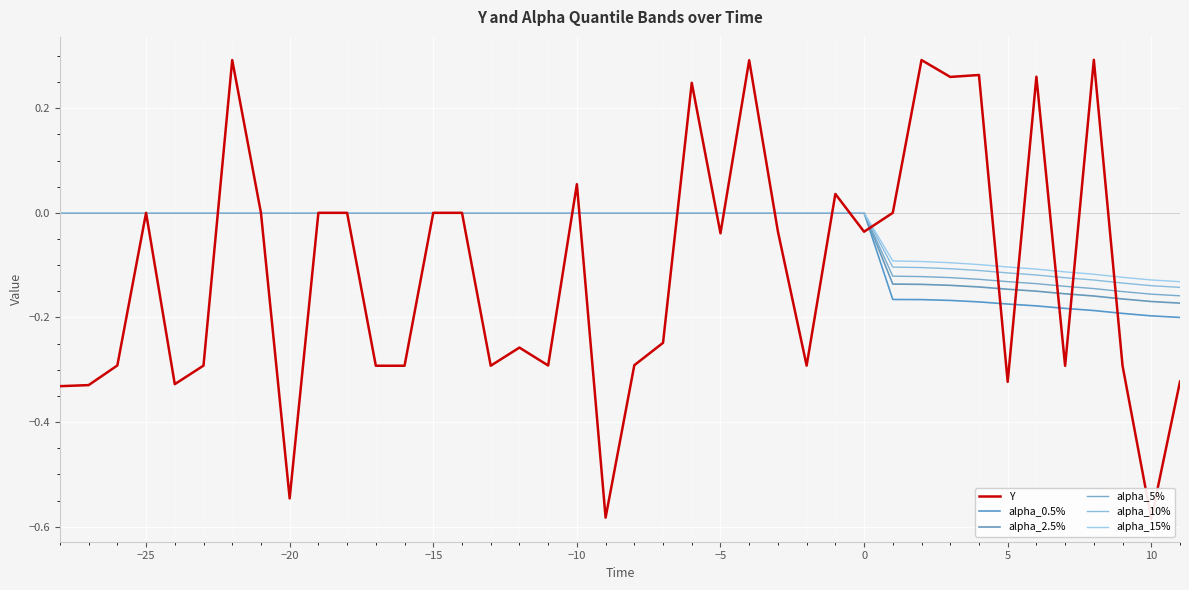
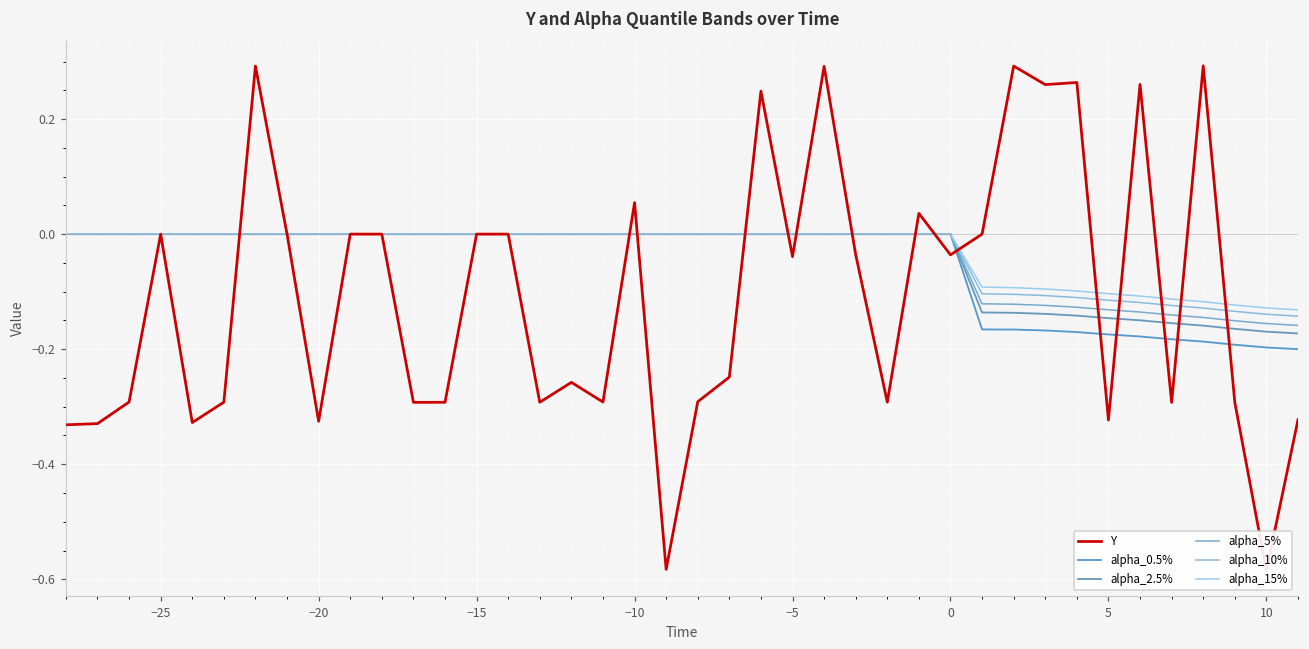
Y, −20: -0.55 -> -0.33
